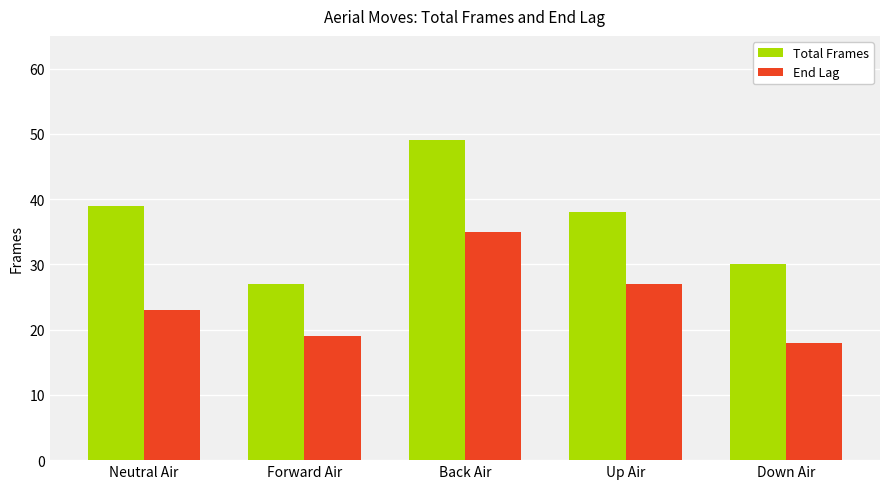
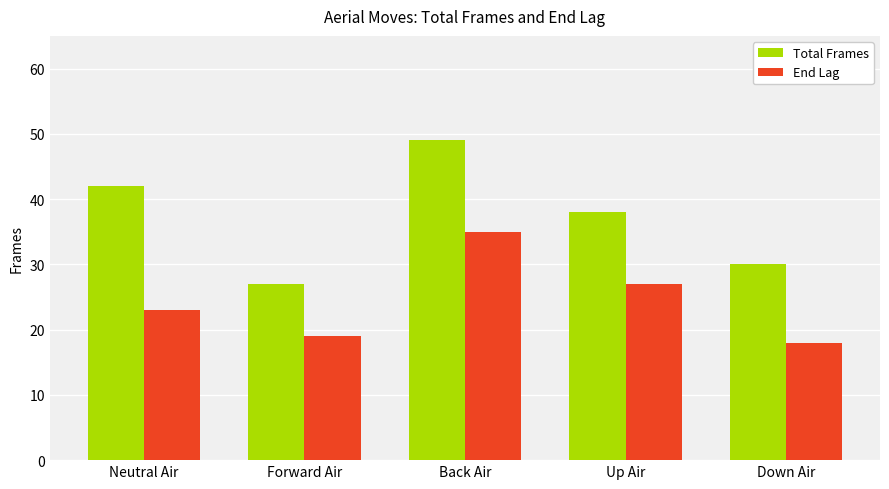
Total Frames, Neutral Air: 39 -> 42
